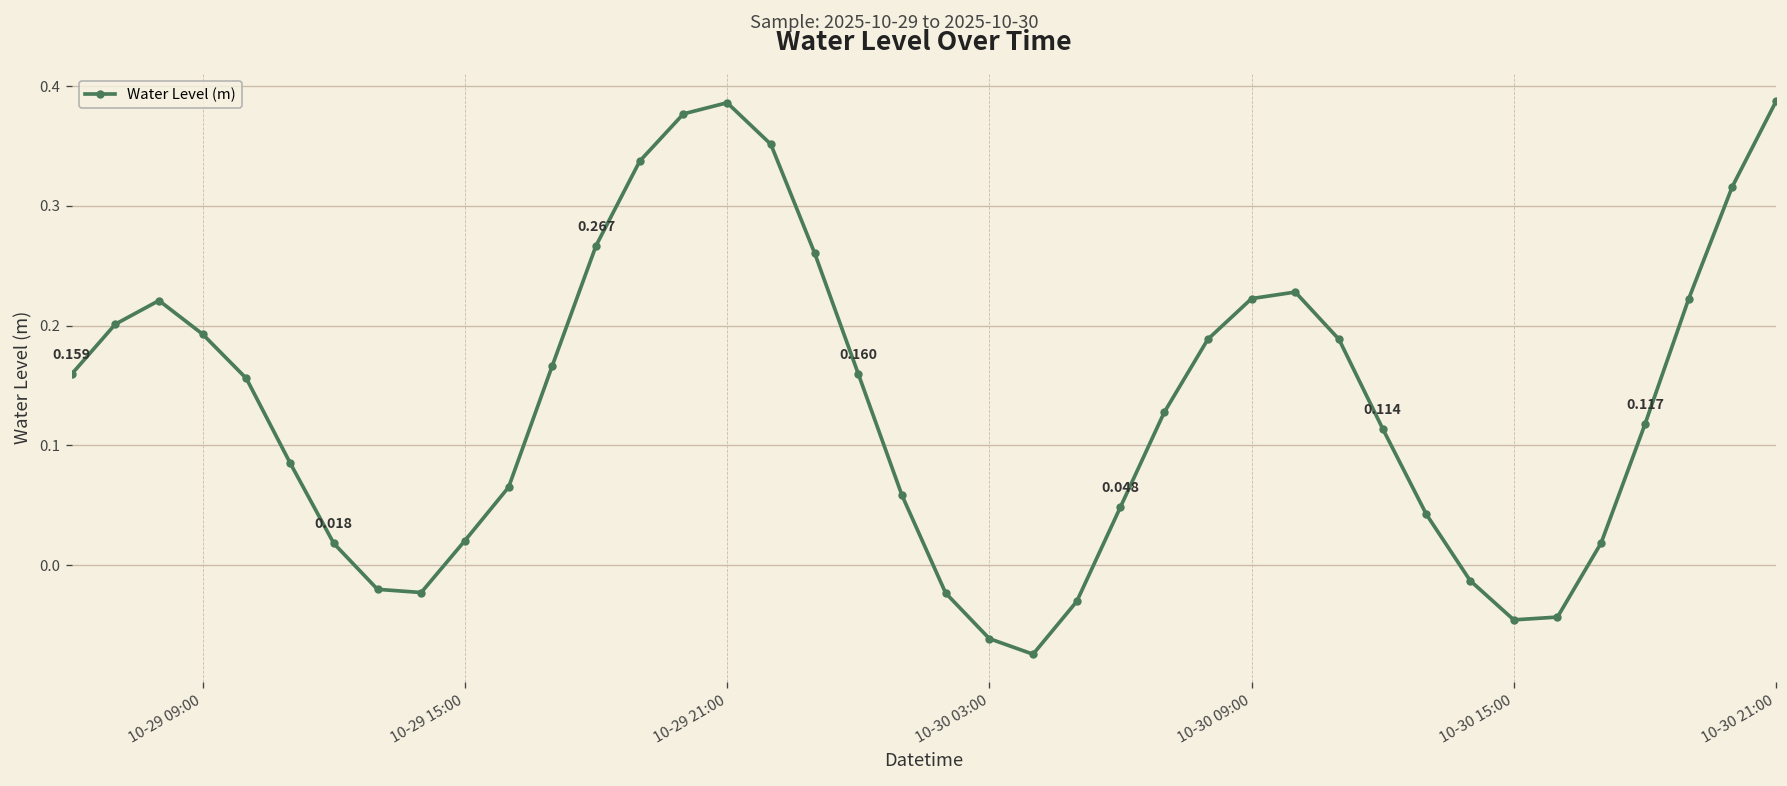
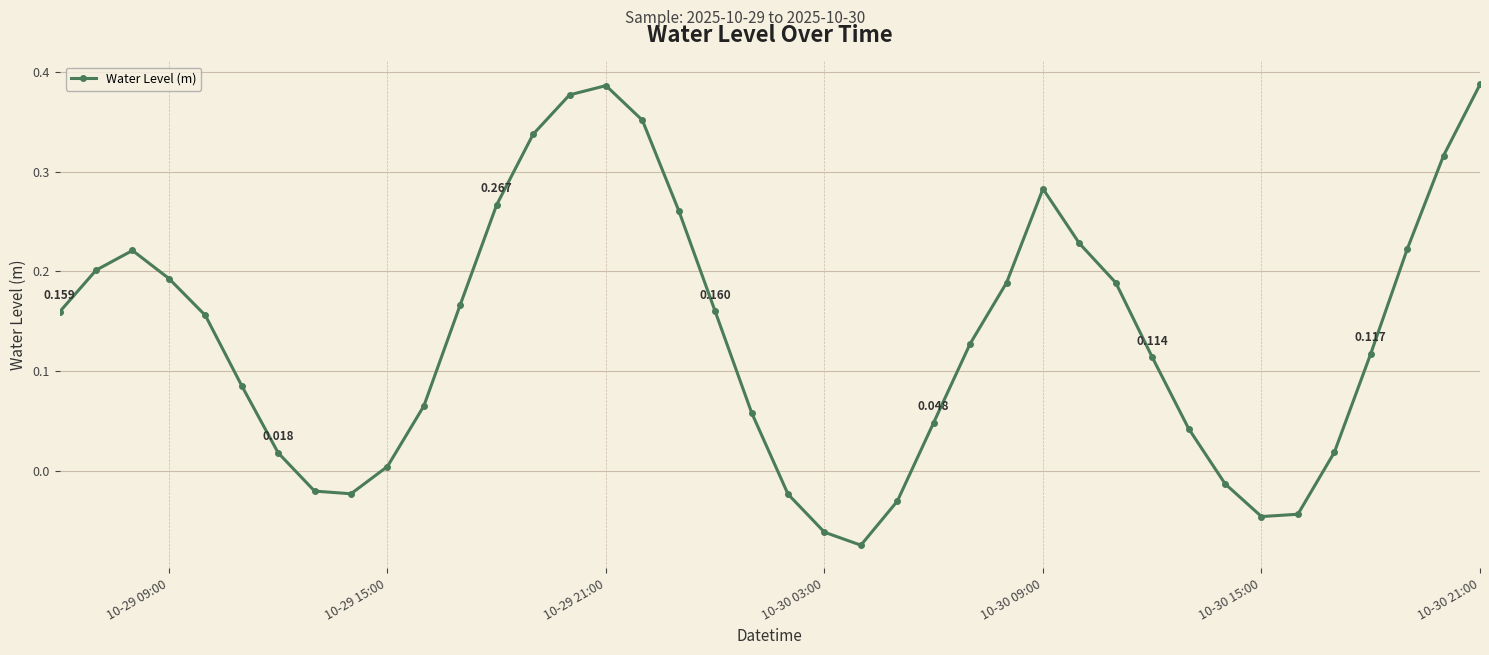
10-29 15:00: 0.02 -> 0.00
10-30 09:00: 0.22 -> 0.28
